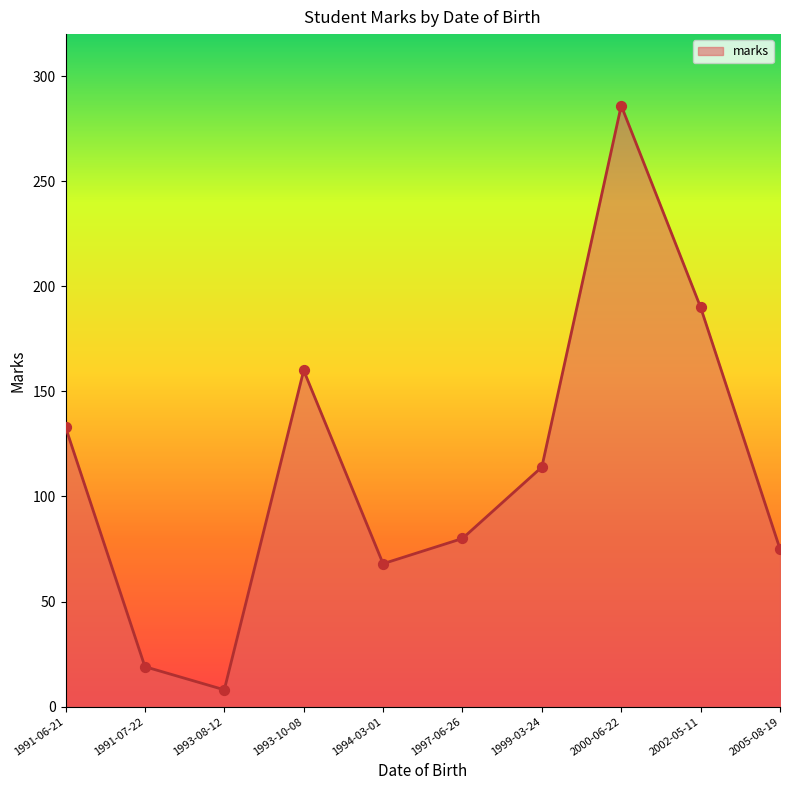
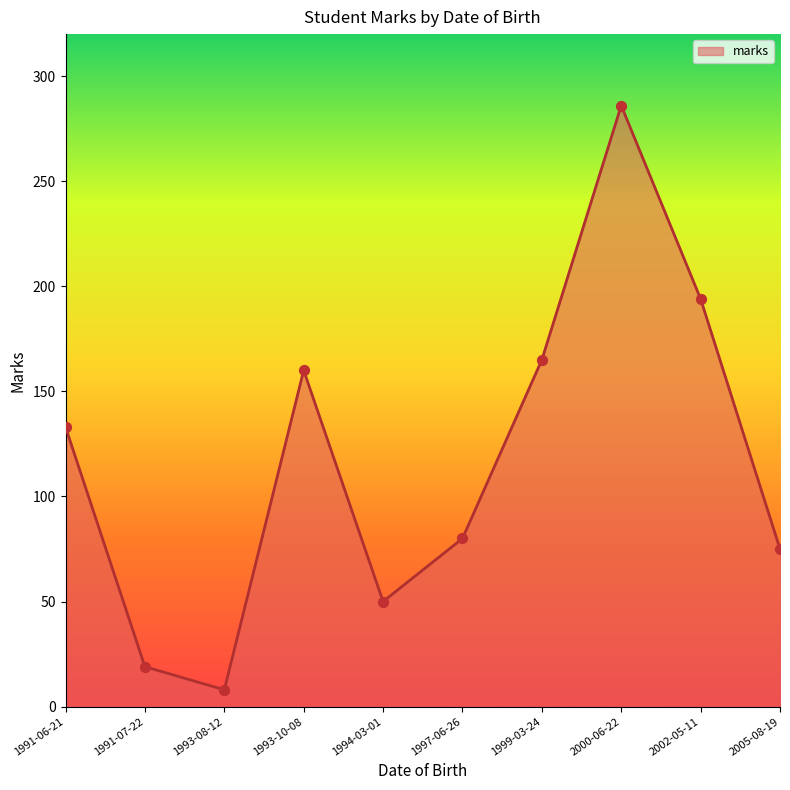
1994-03-01: 68 -> 50
1999-03-24: 114 -> 165
2002-05-11: 190 -> 194
